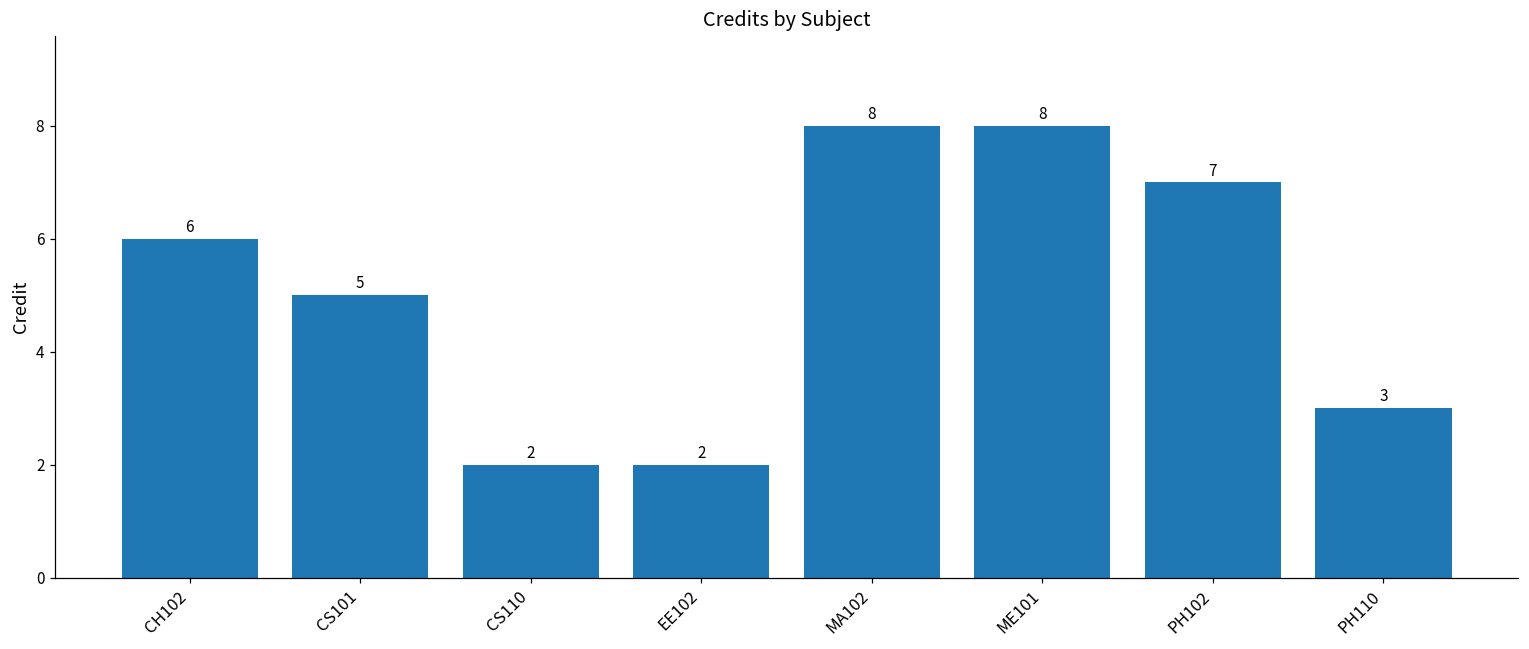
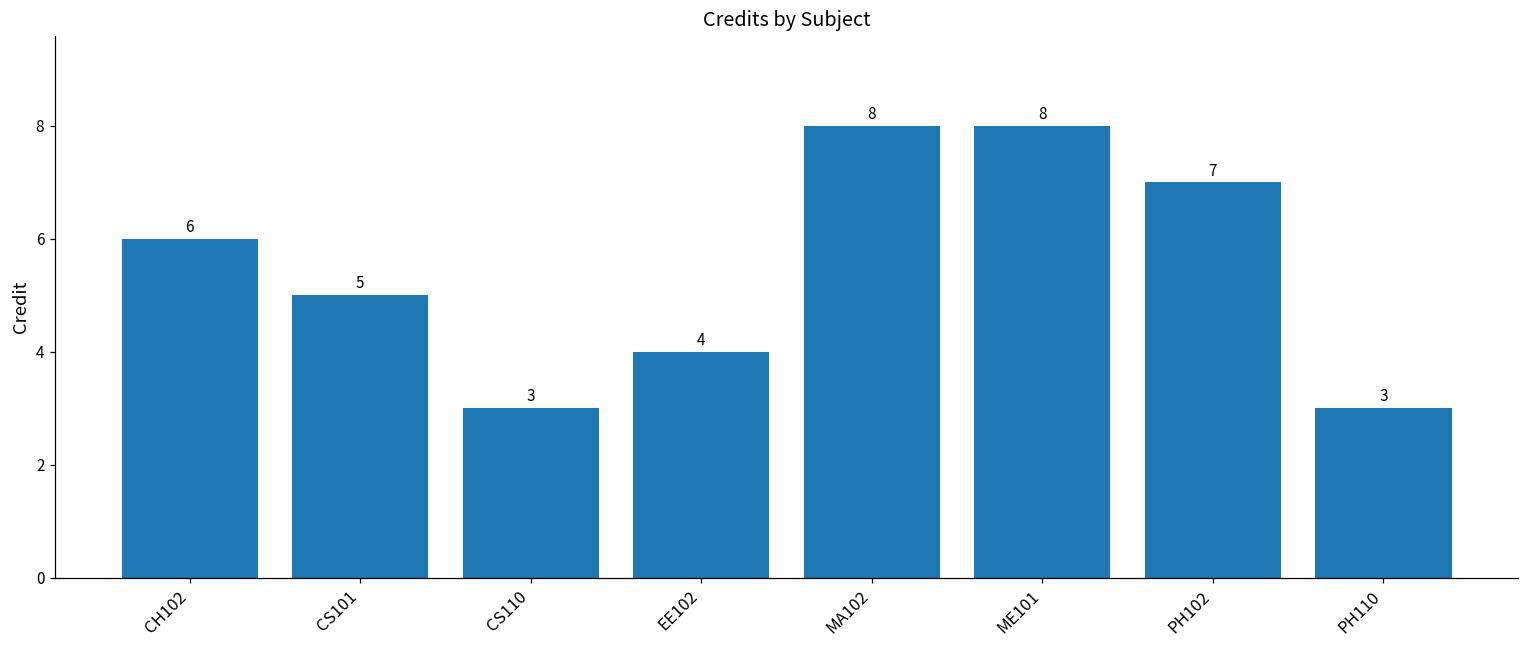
CS110: 2 -> 3
EE102: 2 -> 4
